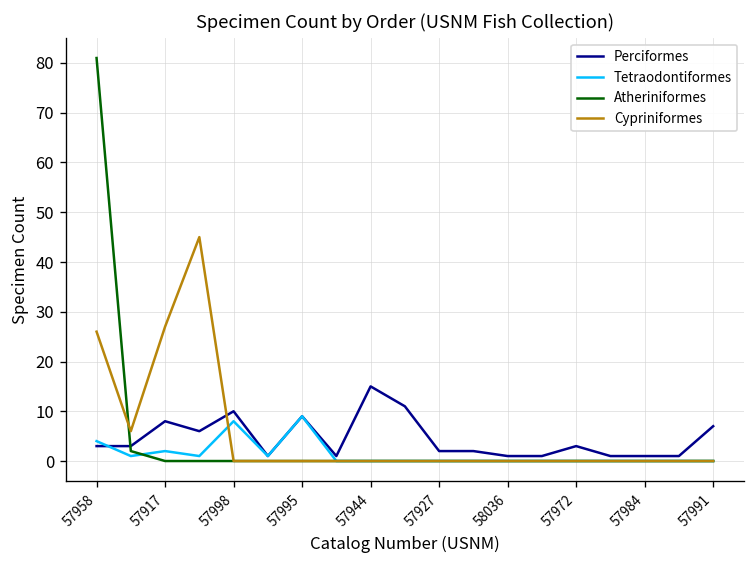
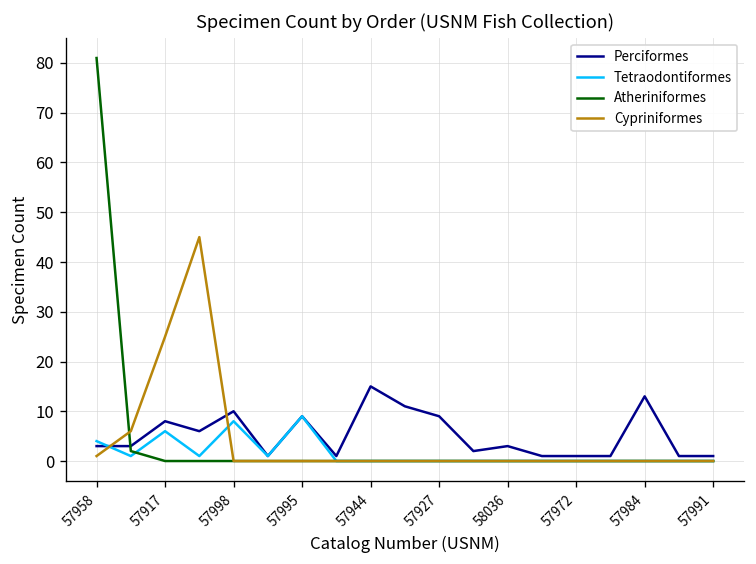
Cypriniformes, 57958: 26 -> 1
Tetraodontiformes, 57917: 2 -> 6
Cypriniformes, 57917: 27 -> 25
Perciformes, 57927: 2 -> 9
Perciformes, 58036: 1 -> 3
Perciformes, 57972: 3 -> 1
Perciformes, 57984: 1 -> 13
Perciformes, 57991: 7 -> 1
